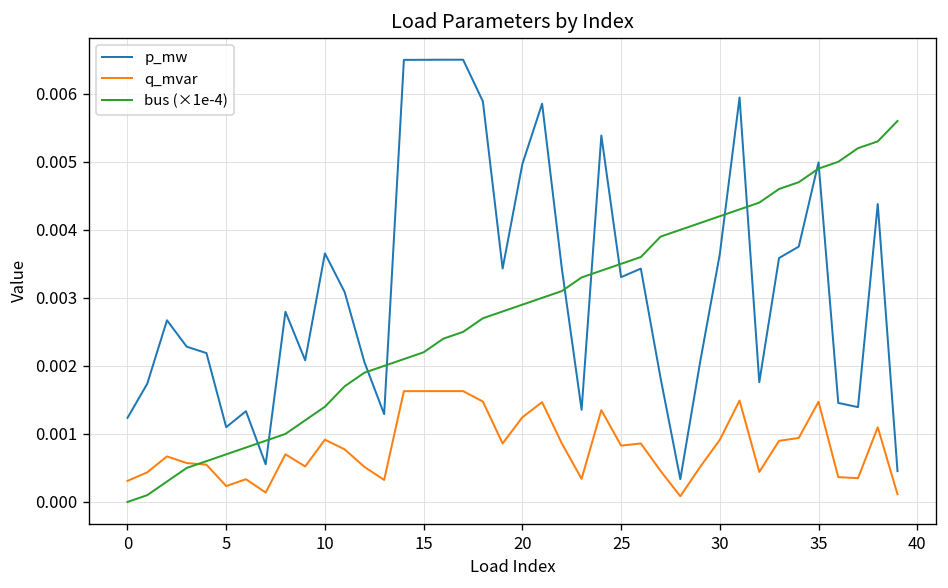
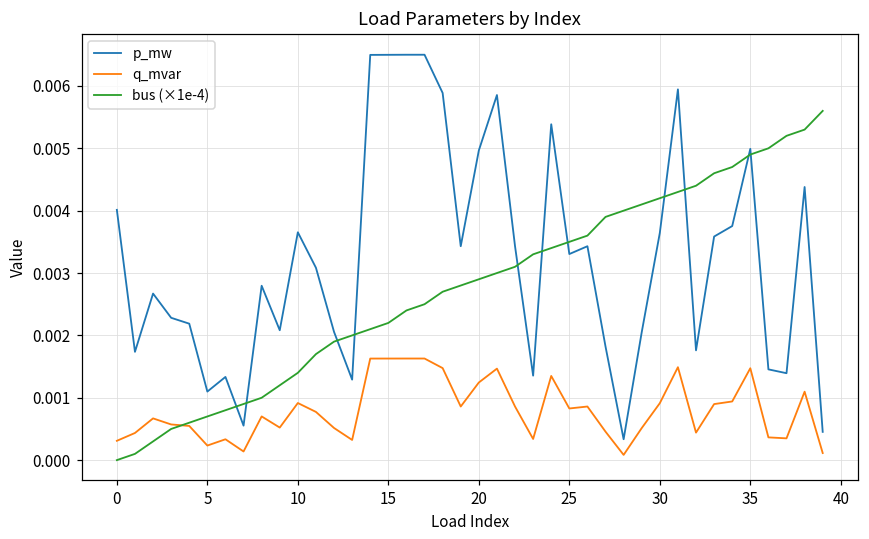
p_mw, 0: 0.0012 -> 0.0040
